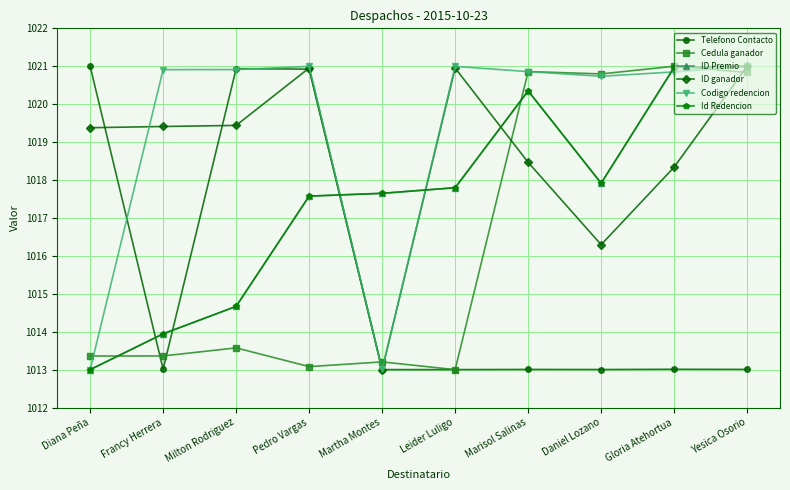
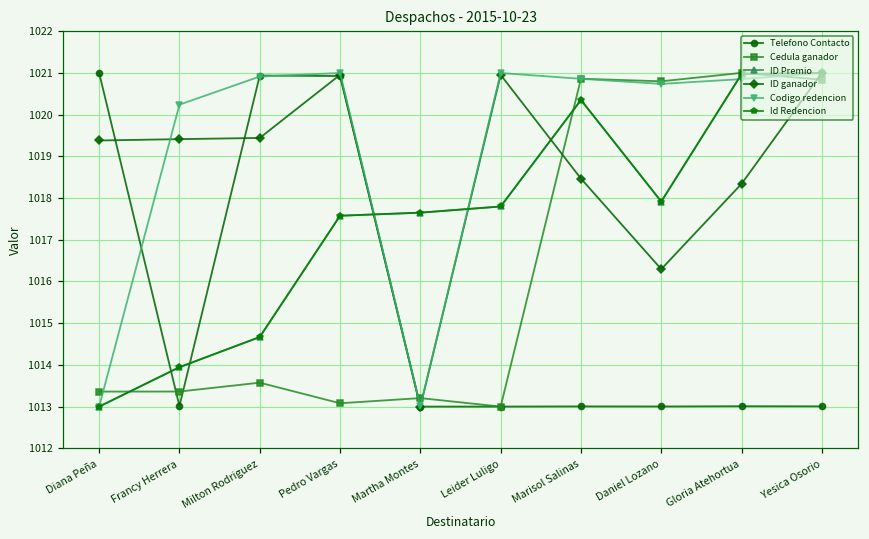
Codigo redencion, Francy Herrera: 1020.9 -> 1020.2
